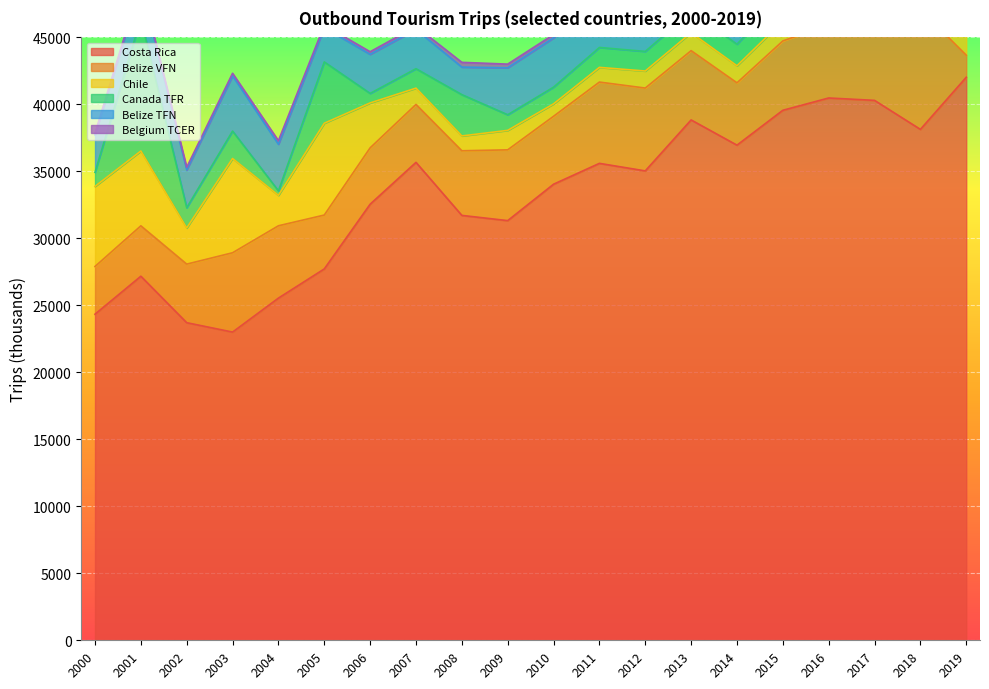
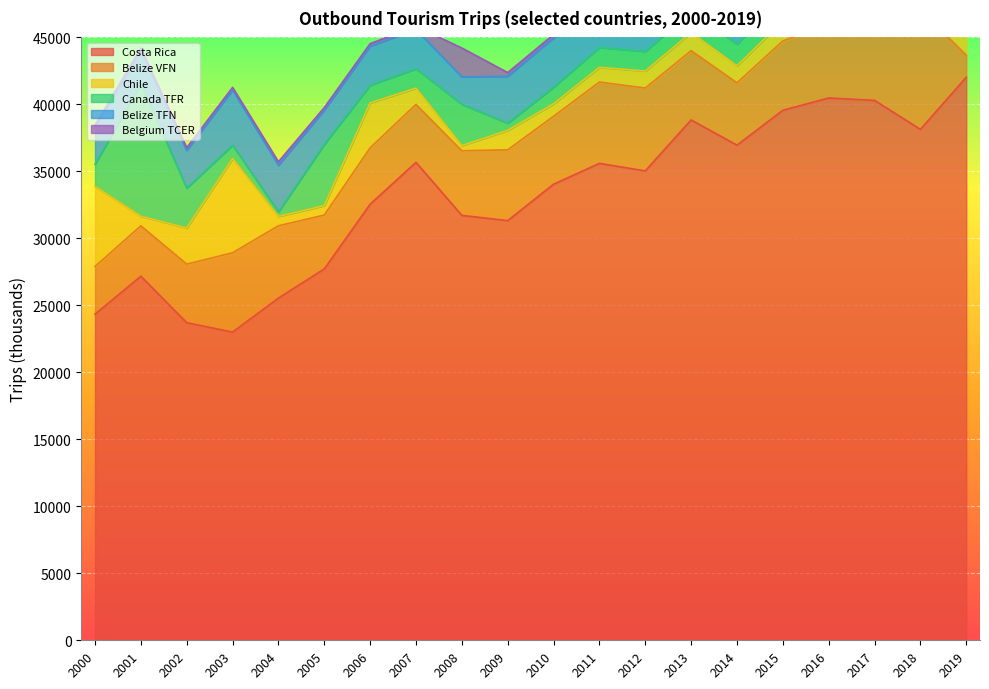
Canada TFR, 2000: 1100 -> 1700
Chile, 2001: 5600 -> 700
Canada TFR, 2002: 1500 -> 3000
Canada TFR, 2003: 2000 -> 1000
Chile, 2004: 2300 -> 700
Chile, 2005: 6900 -> 700
Canada TFR, 2006: 700 -> 1300
Chile, 2008: 1100 -> 400
Belgium TCER, 2008: 400 -> 2100
Canada TFR, 2009: 1200 -> 500
